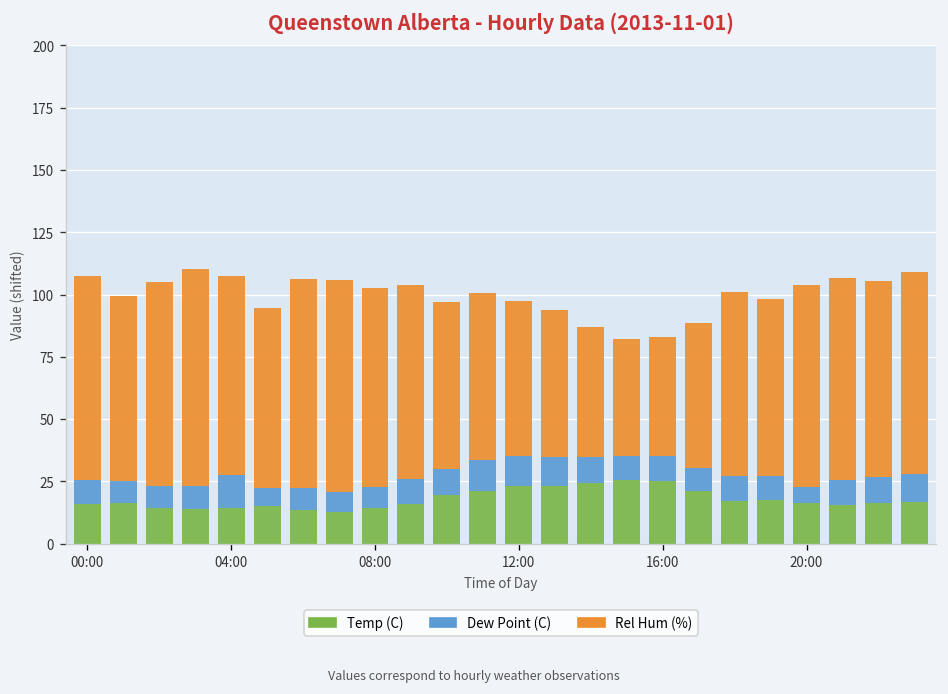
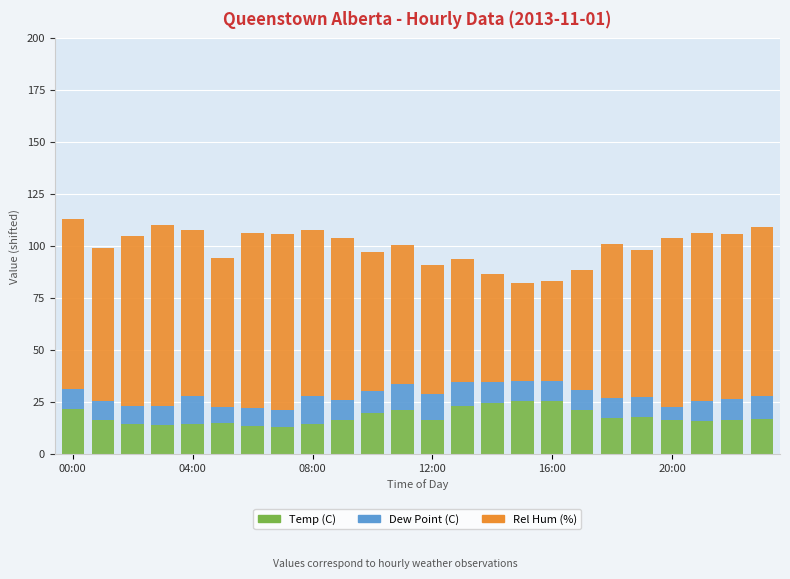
Temp (C), 00:00: 16 -> 22
Dew Point (C), 08:00: 8 -> 14
Temp (C), 12:00: 23 -> 17
